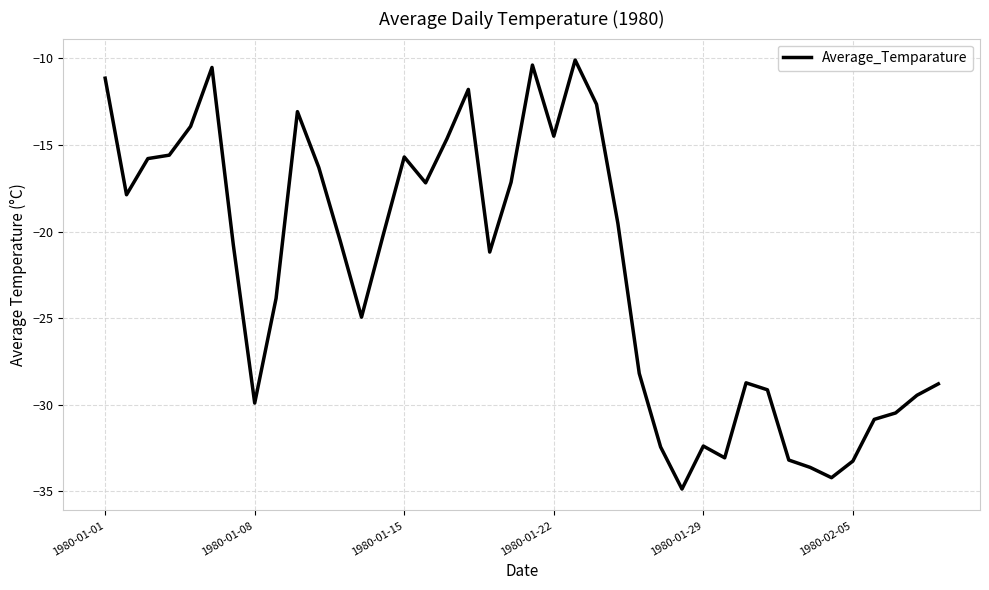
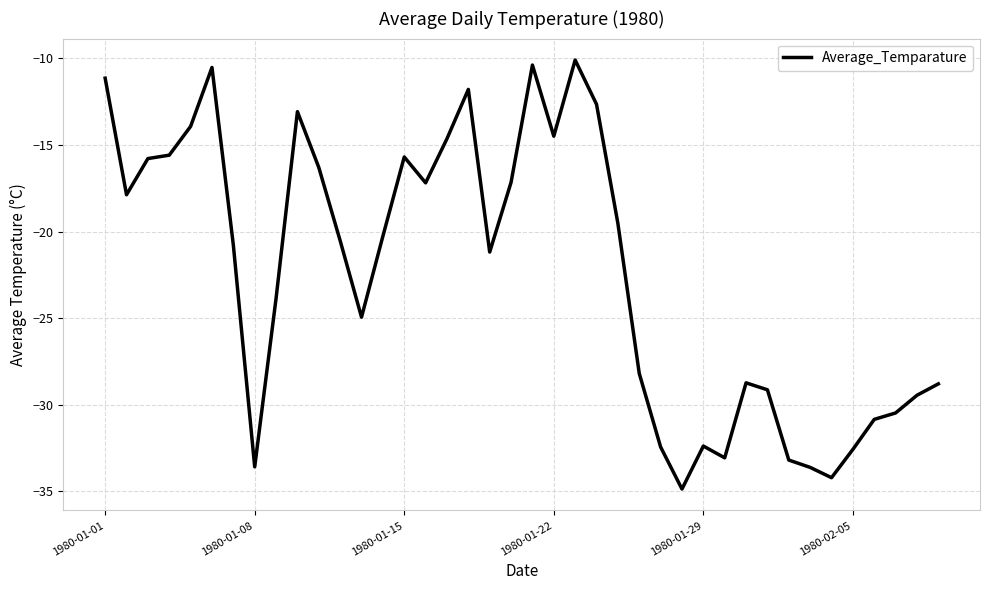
1980-01-08: -29.9 -> -33.6
1980-02-05: -33.3 -> -32.6
